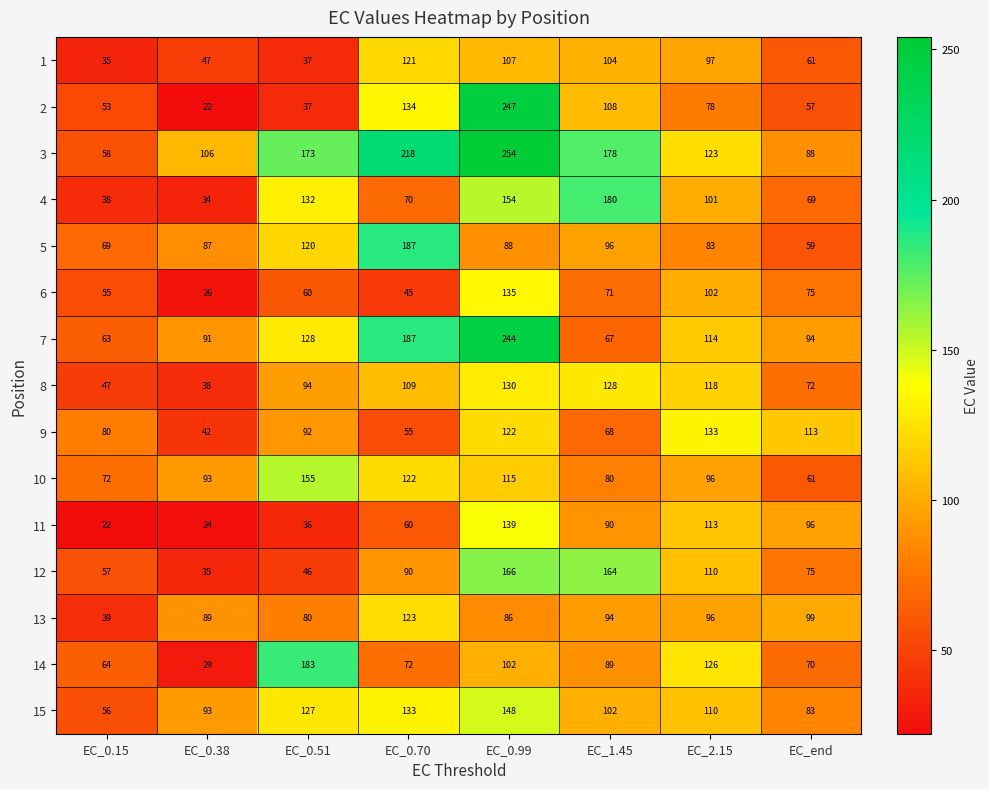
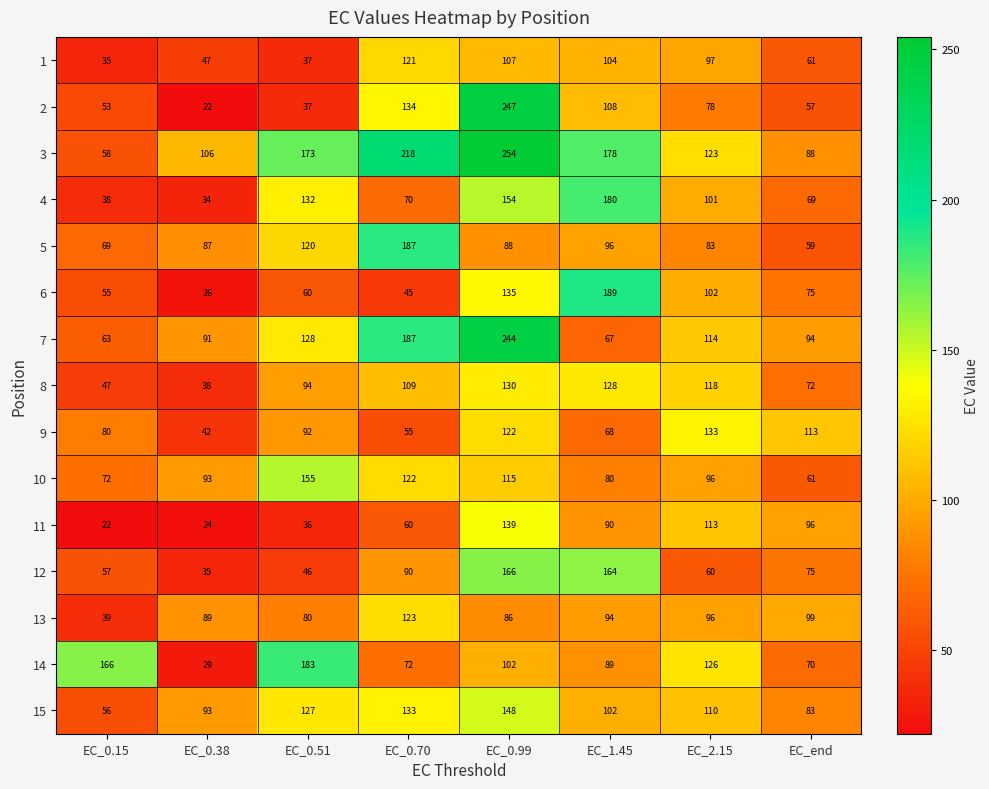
6, EC_1.45: 71 -> 189
12, EC_2.15: 110 -> 60
14, EC_0.15: 64 -> 166
